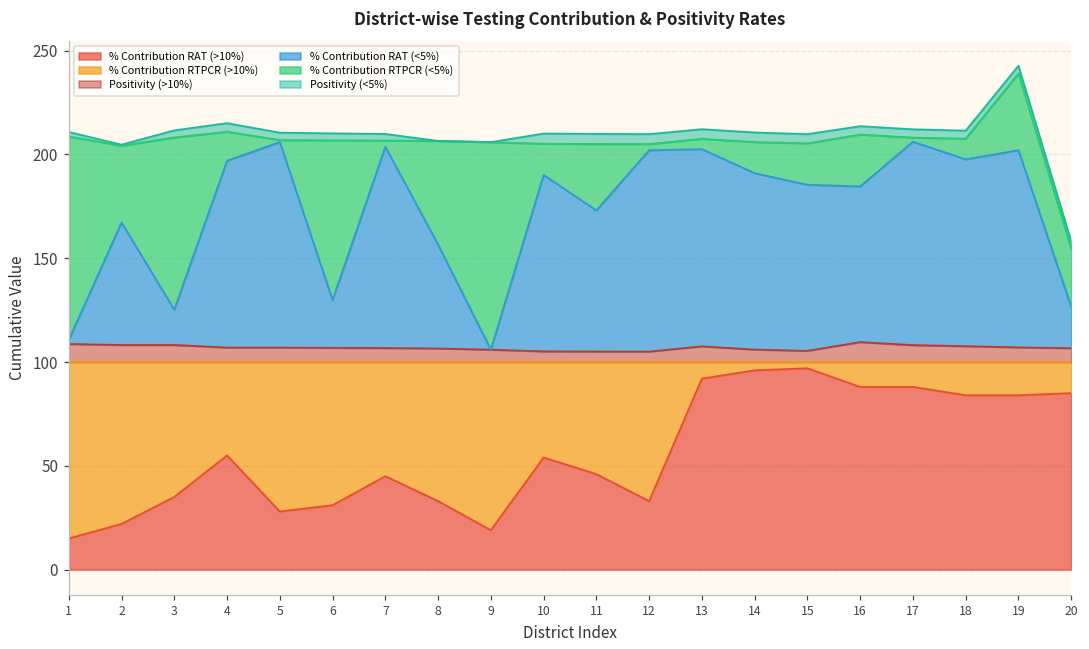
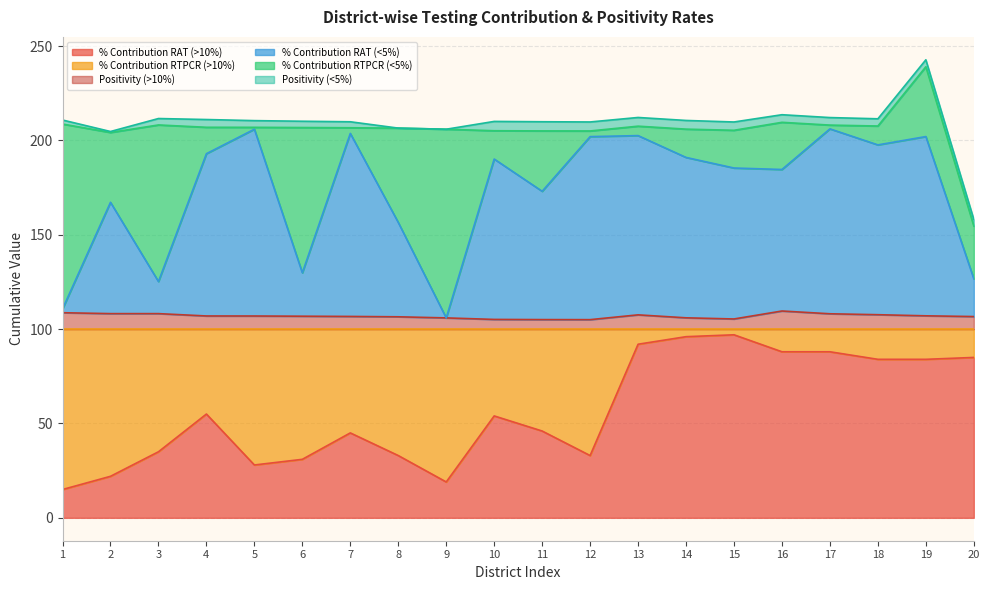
% Contribution RAT (<5%), 4: 90 -> 86
